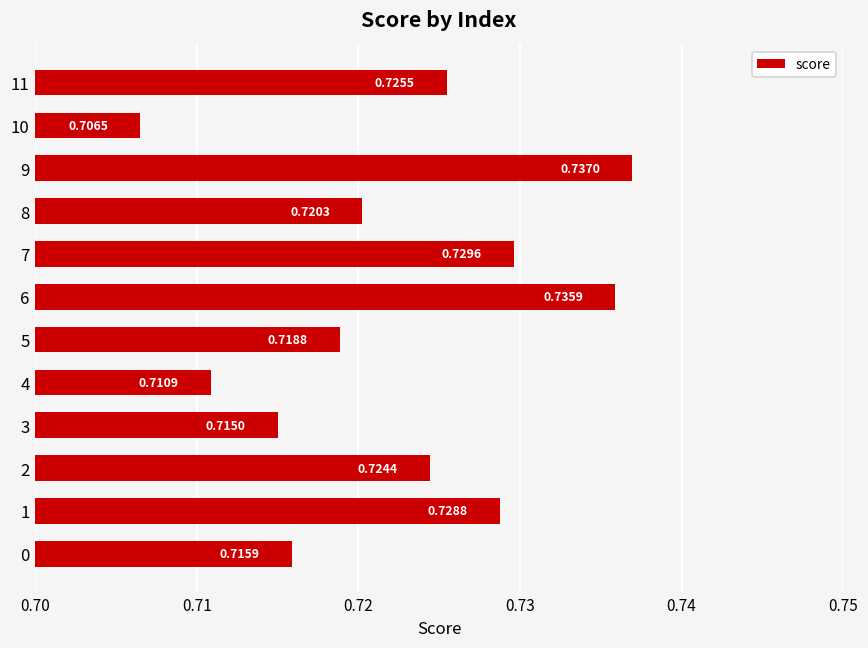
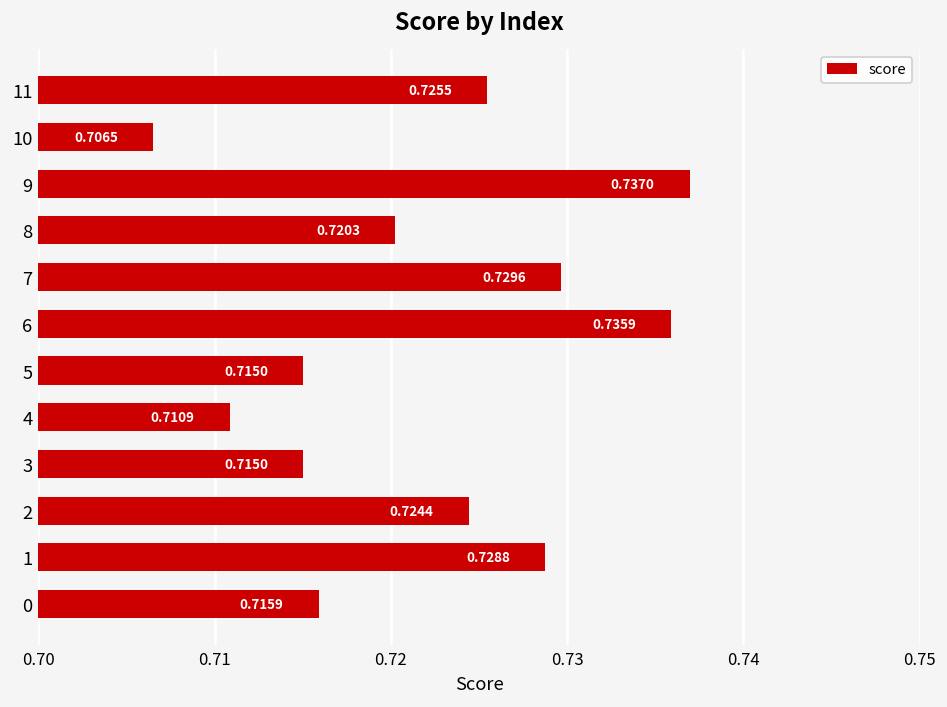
5: 0.7188 -> 0.7150
